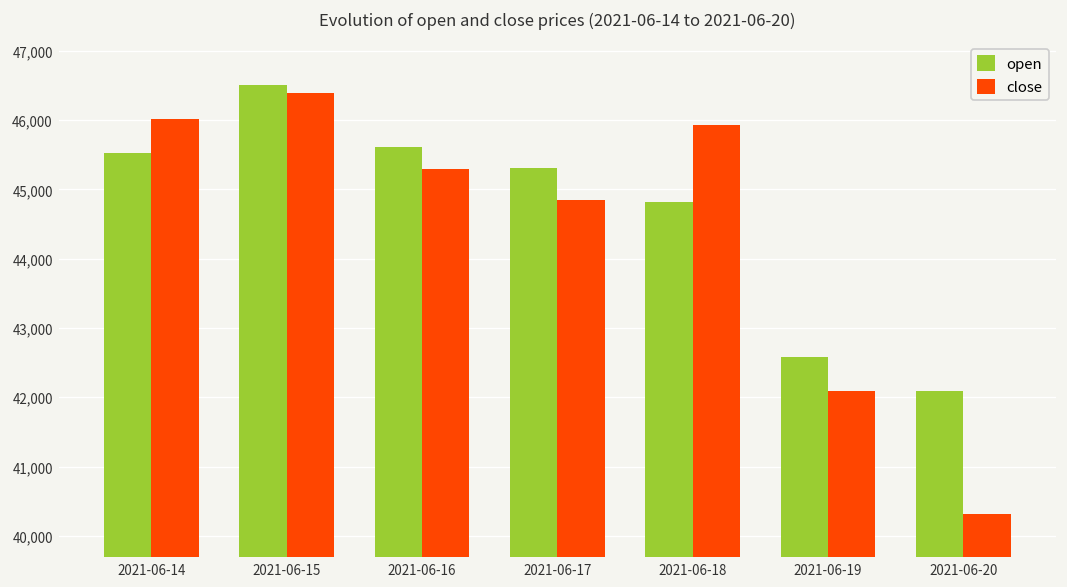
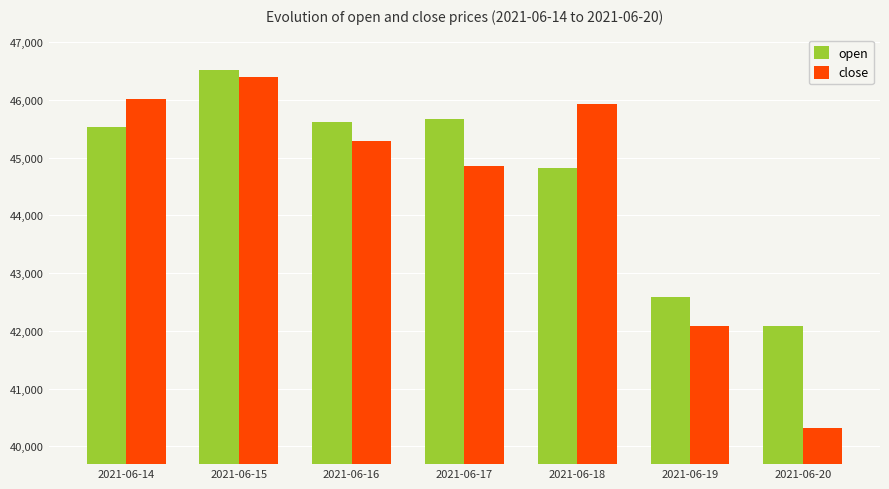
open, 2021-06-17: 45,300 -> 45,700
